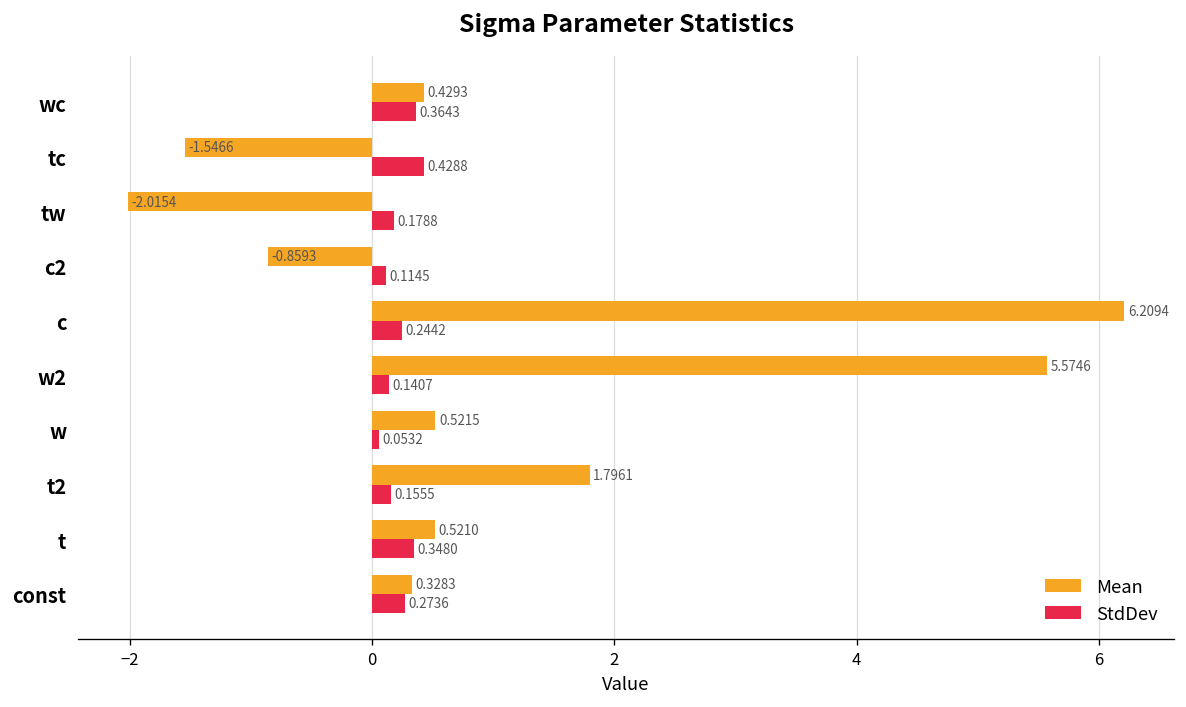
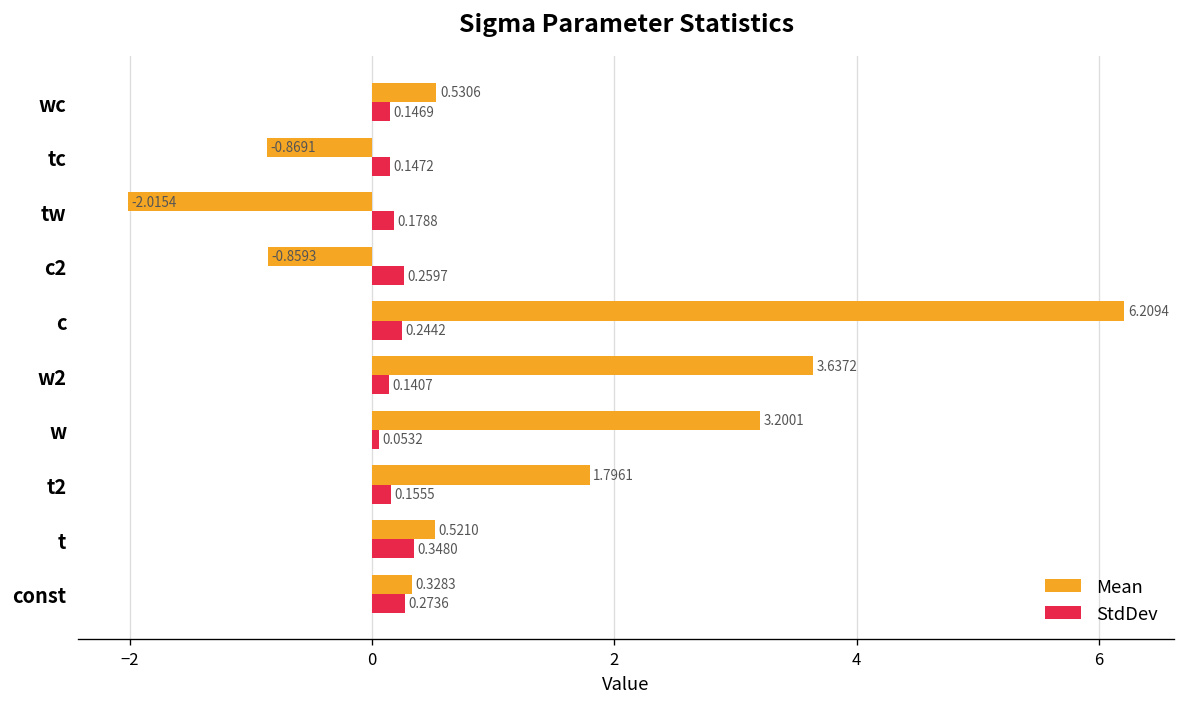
Mean, wc: 0.4293 -> 0.5306
StdDev, wc: 0.3643 -> 0.1469
Mean, tc: -1.5466 -> -0.8691
StdDev, tc: 0.4288 -> 0.1472
StdDev, c2: 0.1145 -> 0.2597
Mean, w2: 5.5746 -> 3.6372
Mean, w: 0.5215 -> 3.2001
